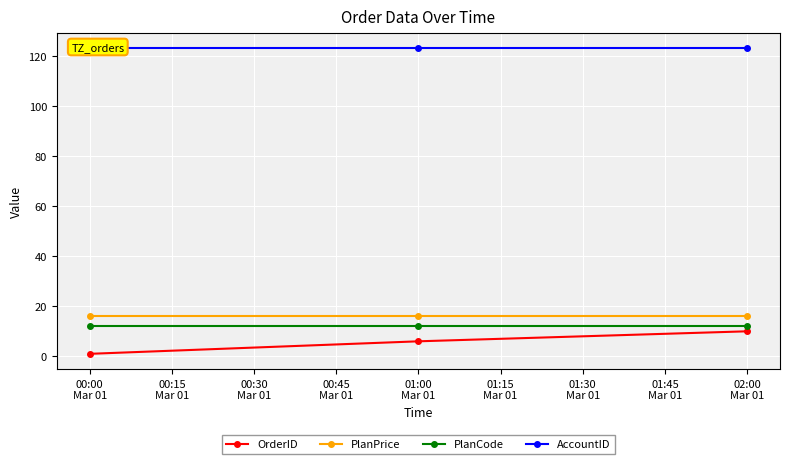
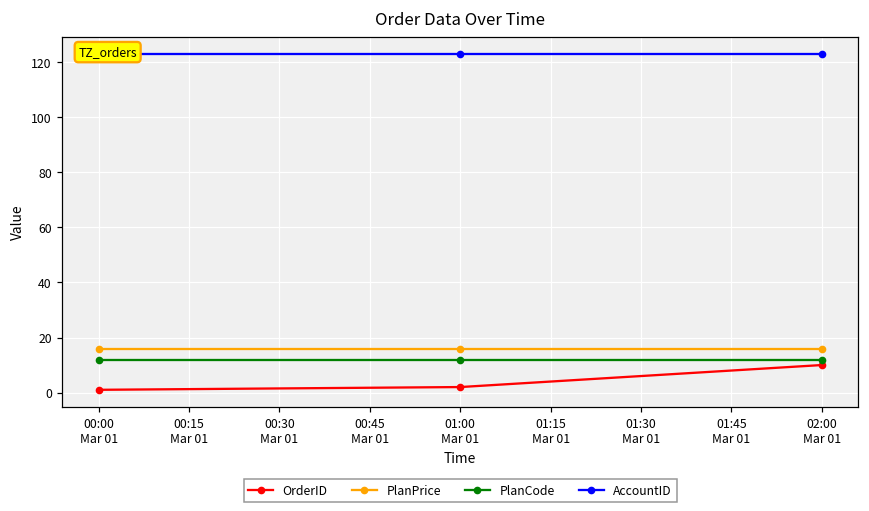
OrderID, 01:00 Mar 01: 6 -> 2
